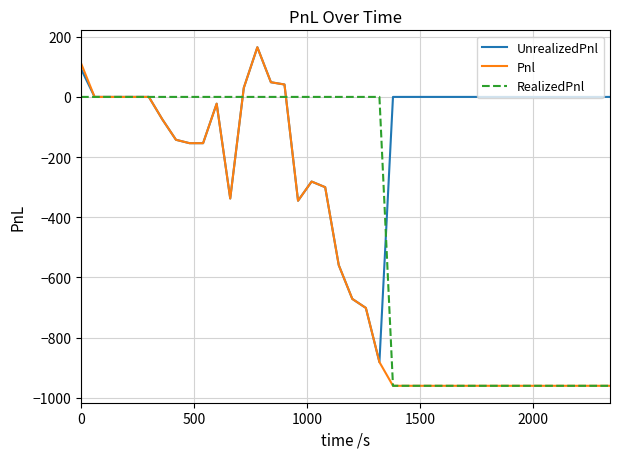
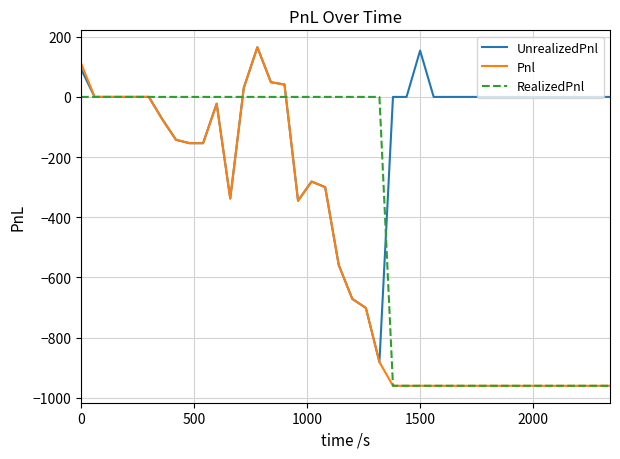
UnrealizedPnl, 1500: 0 -> 150
